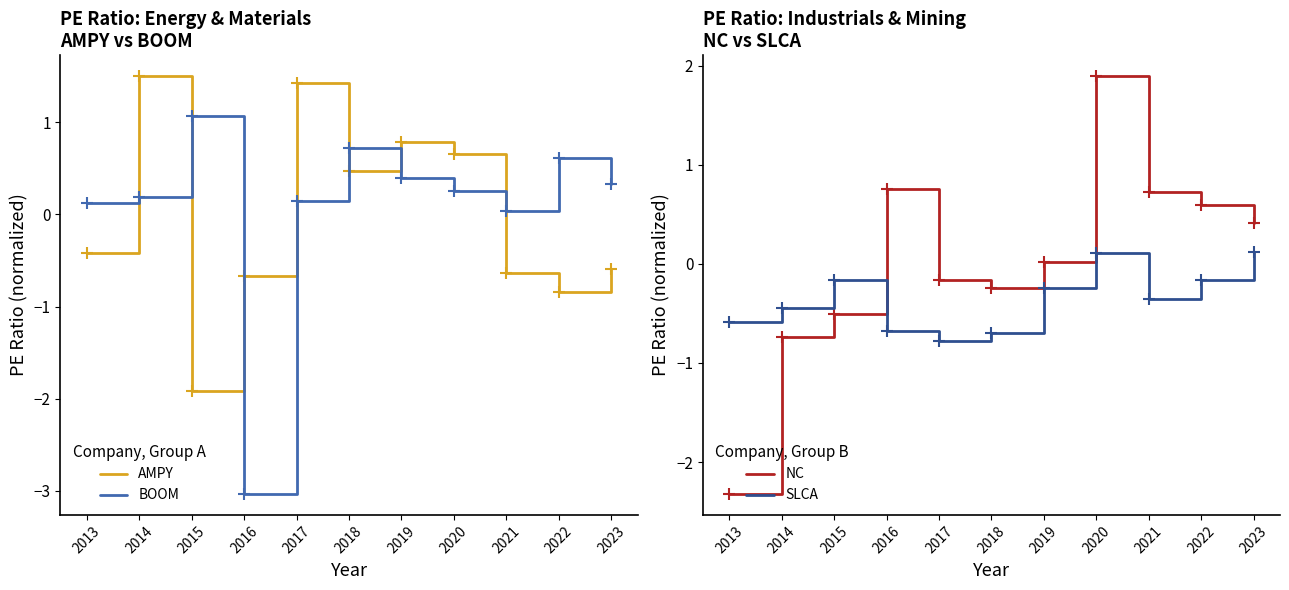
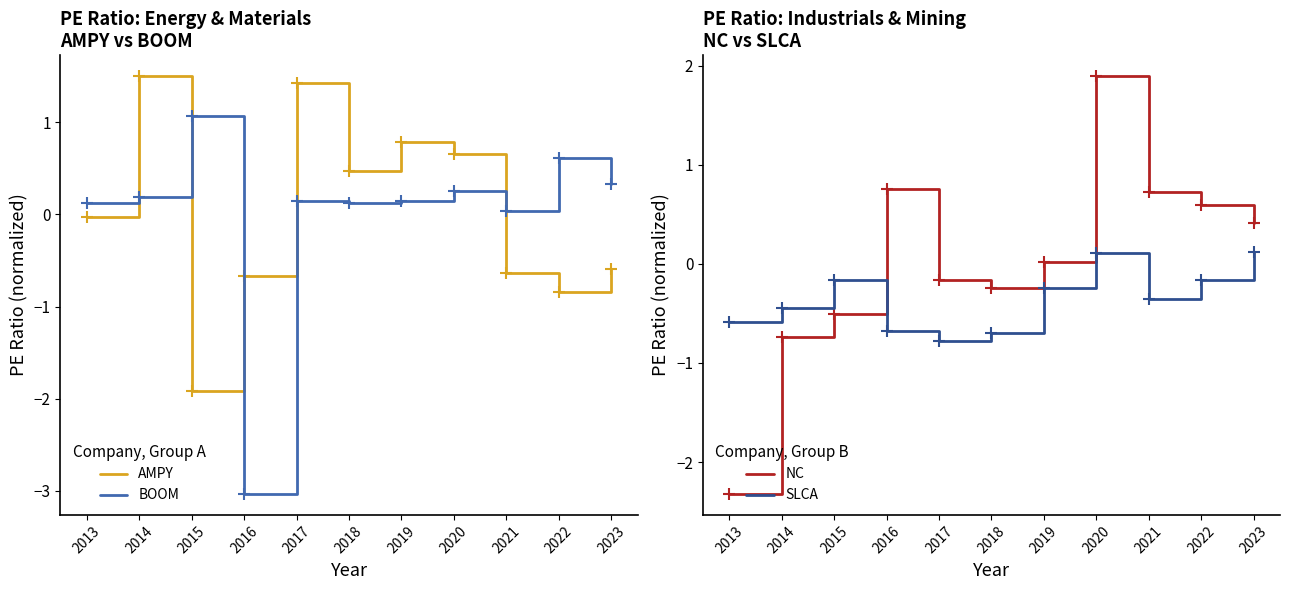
PE Ratio: Energy & Materials AMPY vs BOOM, AMPY, 2013: -0.4 -> 0.0
PE Ratio: Energy & Materials AMPY vs BOOM, BOOM, 2018: 0.7 -> 0.1
PE Ratio: Energy & Materials AMPY vs BOOM, BOOM, 2019: 0.4 -> 0.1
